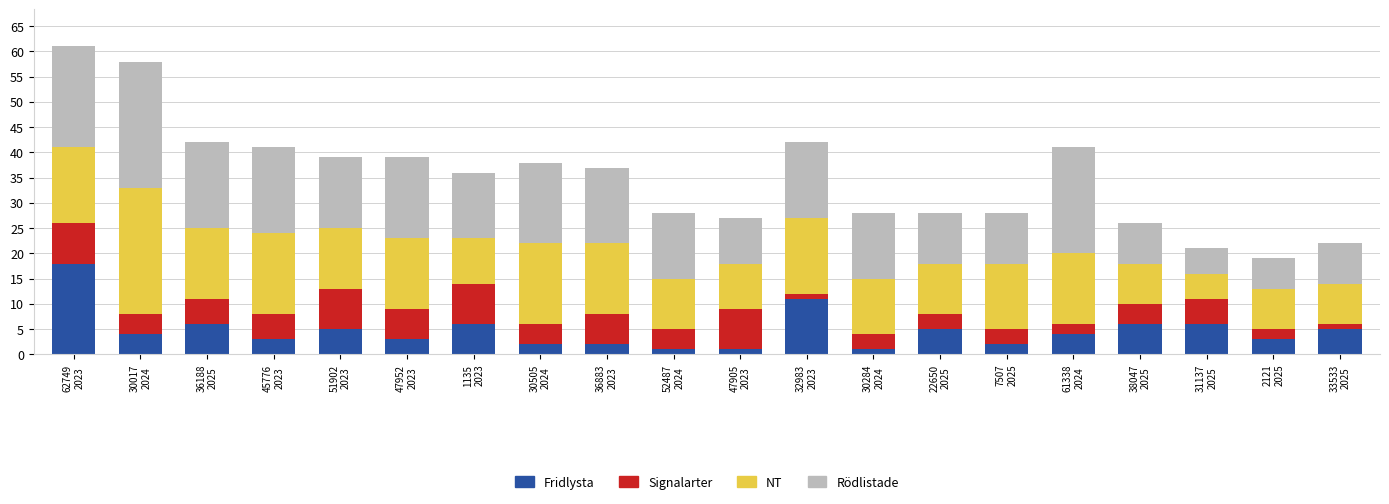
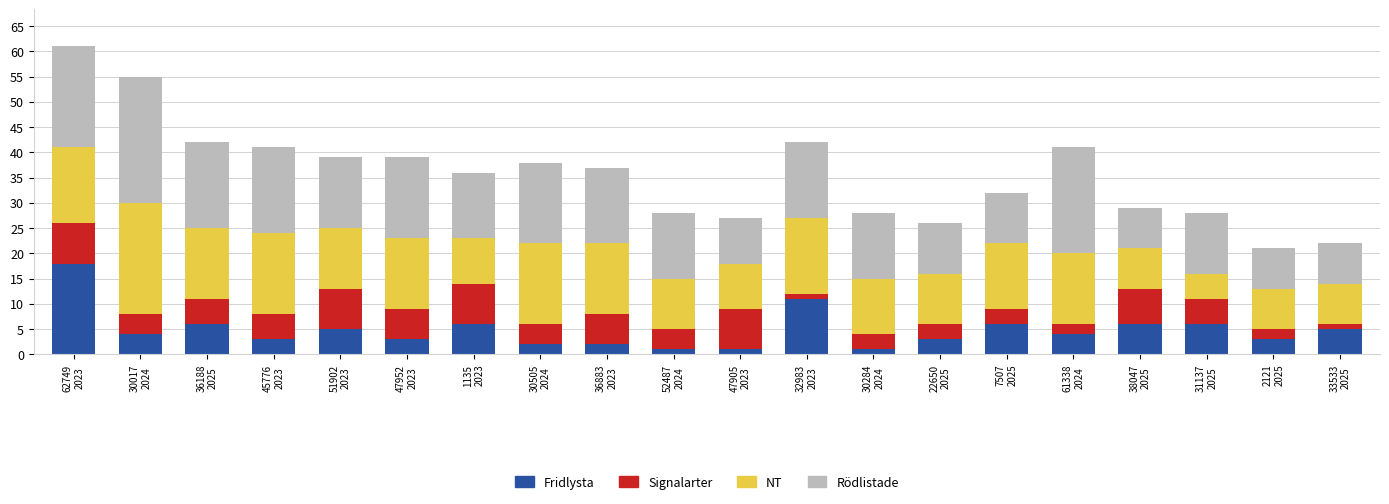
NT, 30017 2024: 25 -> 22
Fridlysta, 22650 2025: 5 -> 3
Fridlysta, 7507 2025: 2 -> 6
Signalarter, 38047 2025: 4 -> 7
Rödlistade, 31137 2025: 5 -> 12
Rödlistade, 2121 2025: 6 -> 8
